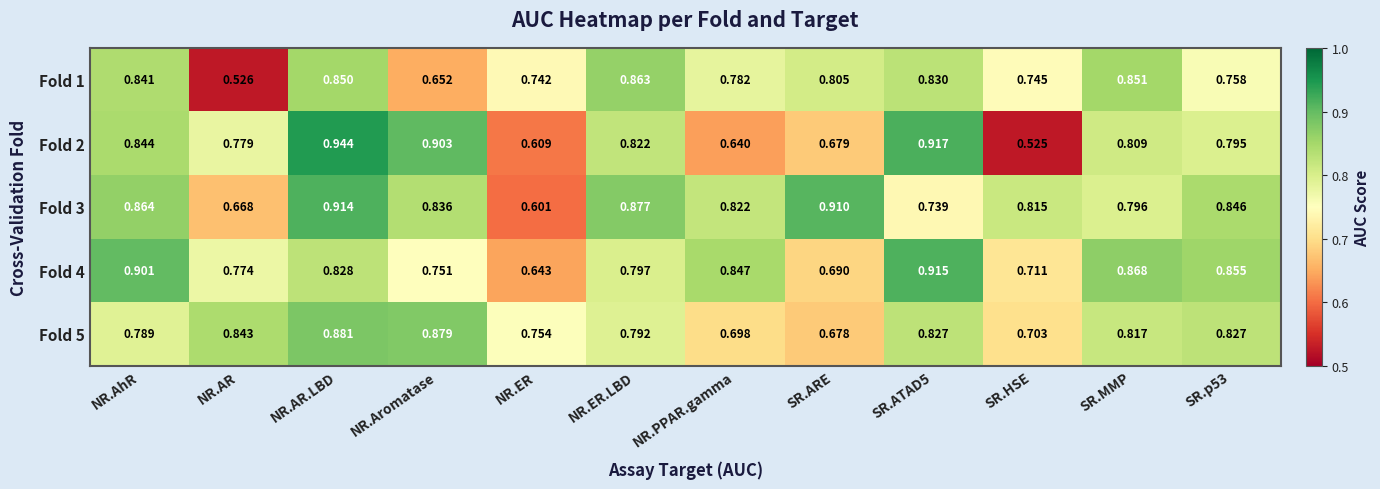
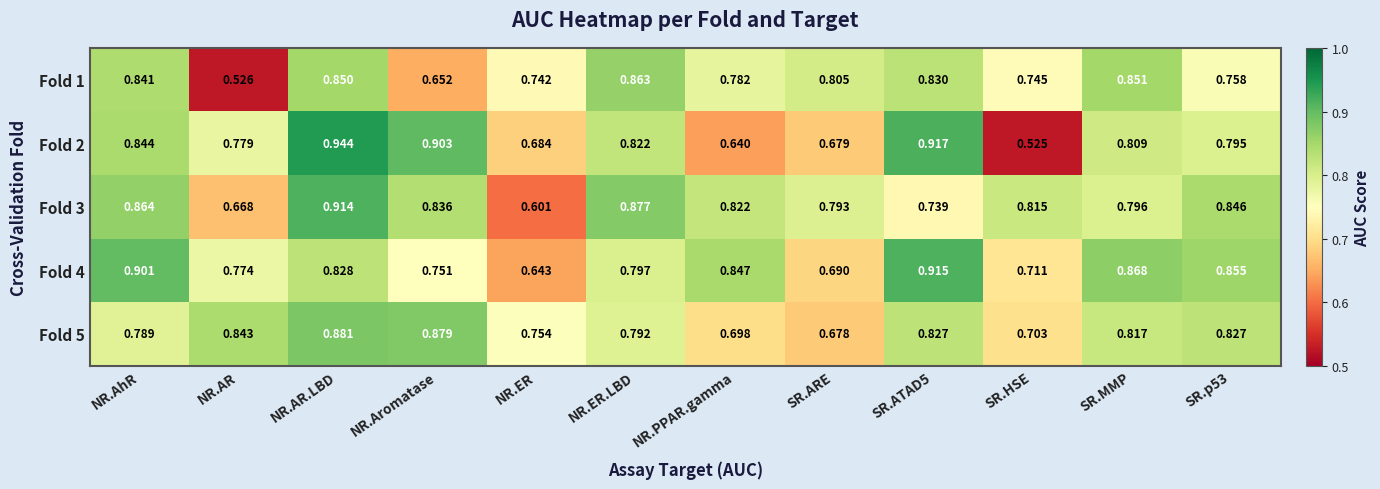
Fold 2, NR.ER: 0.609 -> 0.684
Fold 3, SR.ARE: 0.910 -> 0.793
